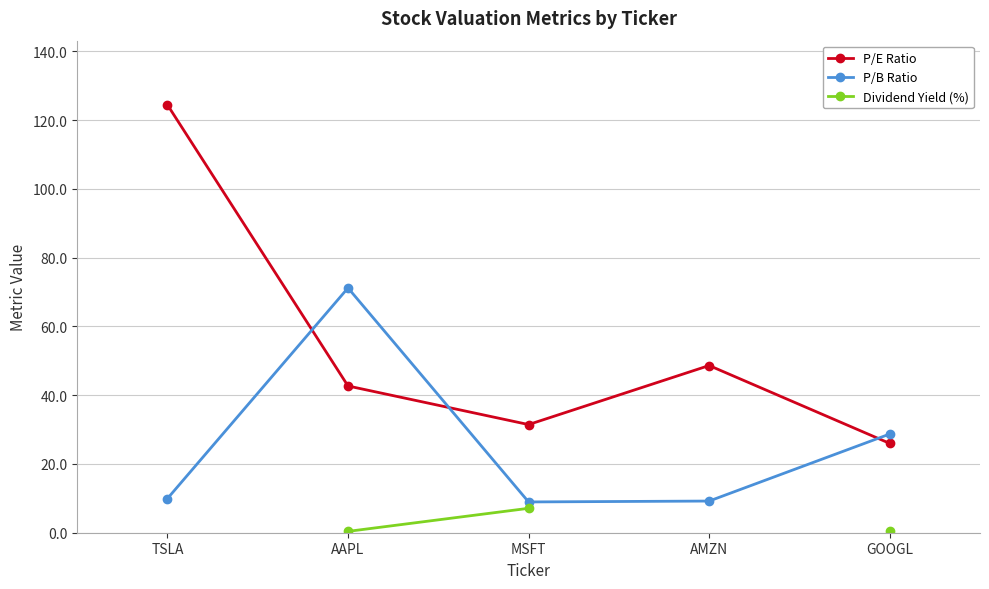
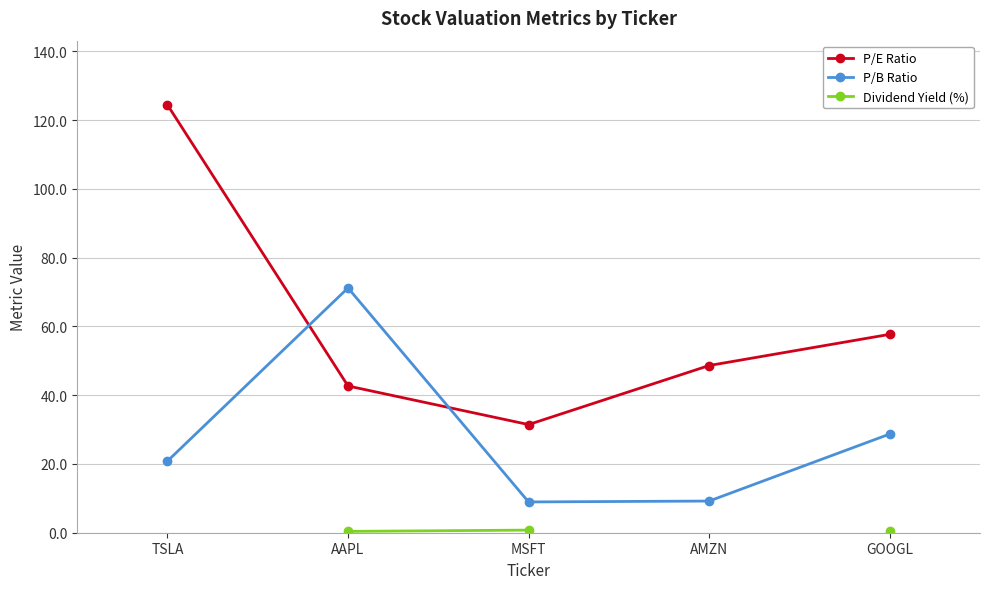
P/B Ratio, TSLA: 10 -> 21
Dividend Yield (%), MSFT: 7 -> 1
P/E Ratio, GOOGL: 26 -> 58
